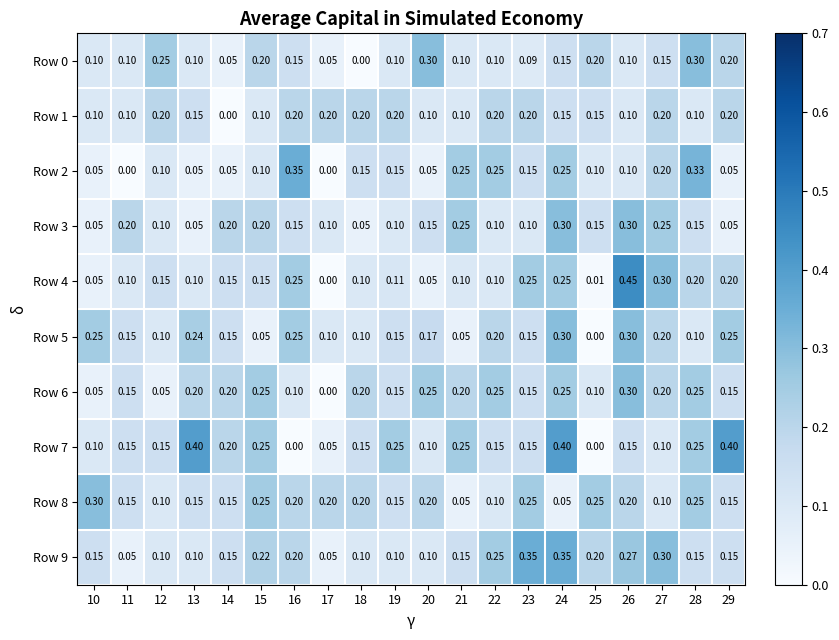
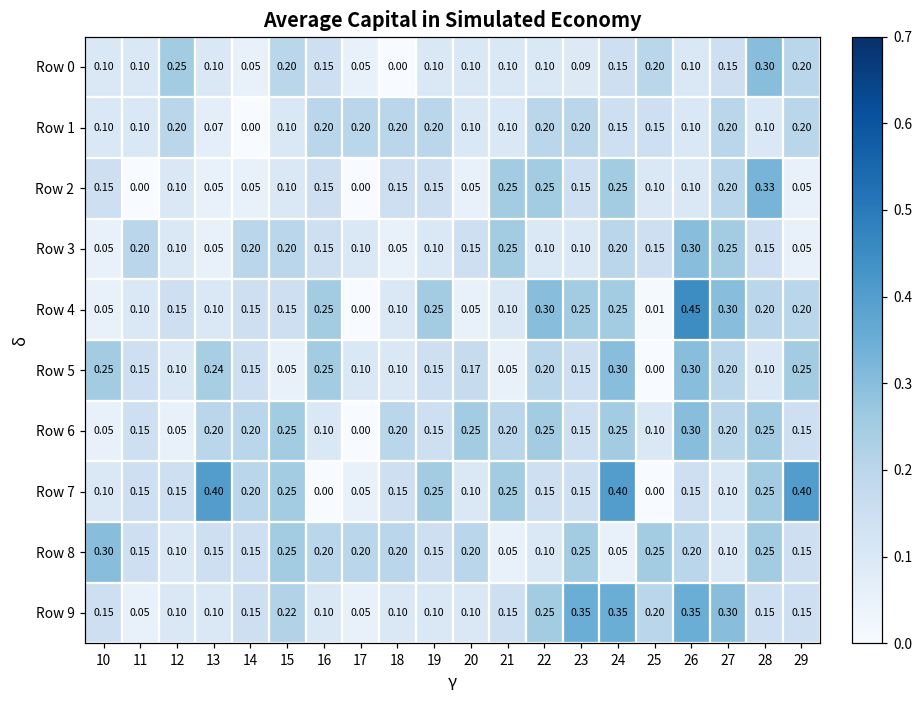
Row 0, 20: 0.30 -> 0.10
Row 1, 13: 0.15 -> 0.07
Row 2, 10: 0.05 -> 0.15
Row 2, 16: 0.35 -> 0.15
Row 3, 24: 0.30 -> 0.20
Row 4, 19: 0.11 -> 0.25
Row 4, 22: 0.10 -> 0.30
Row 9, 16: 0.20 -> 0.10
Row 9, 26: 0.27 -> 0.35
